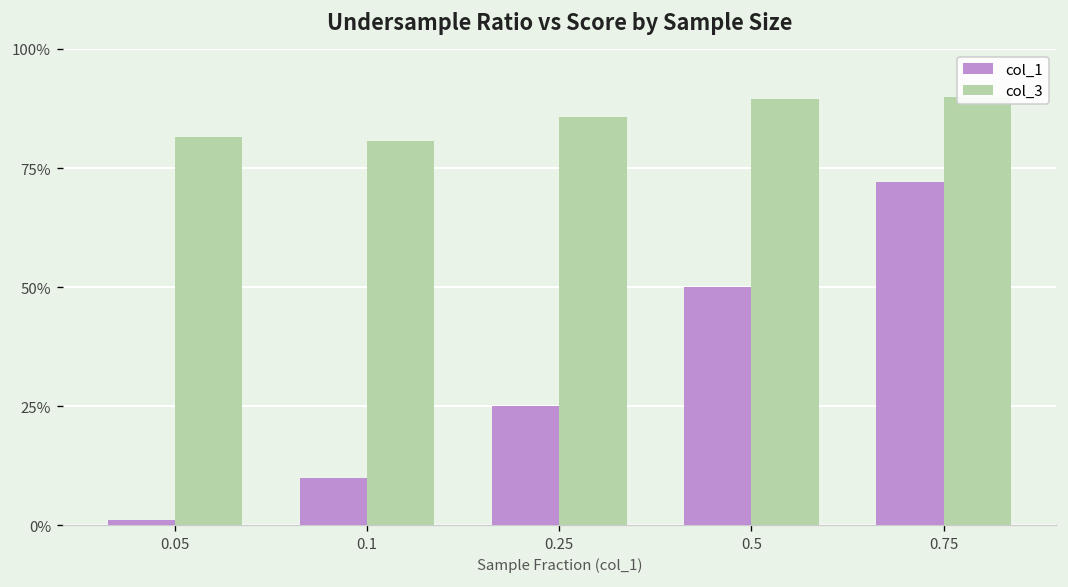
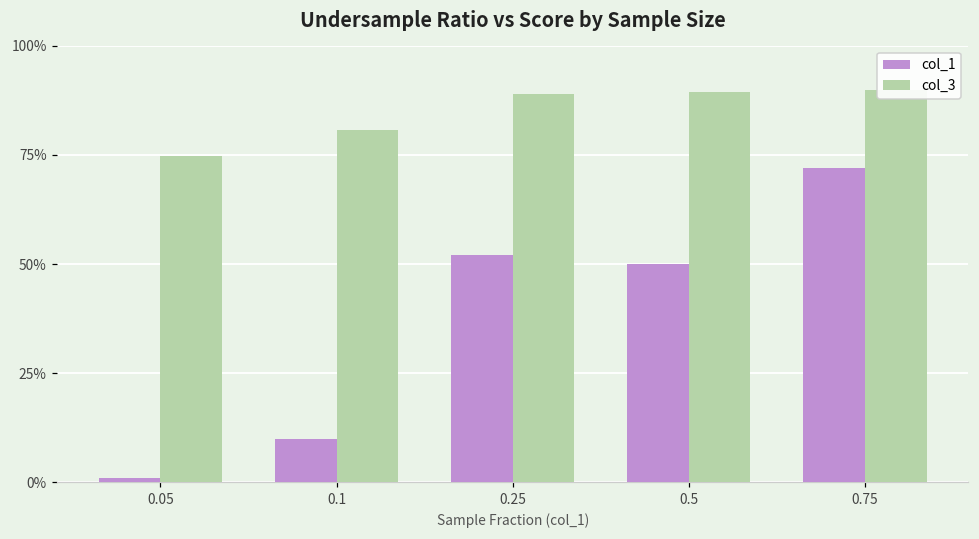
col_3, 0.05: 82% -> 75%
col_1, 0.25: 25% -> 52%
col_3, 0.25: 86% -> 89%
